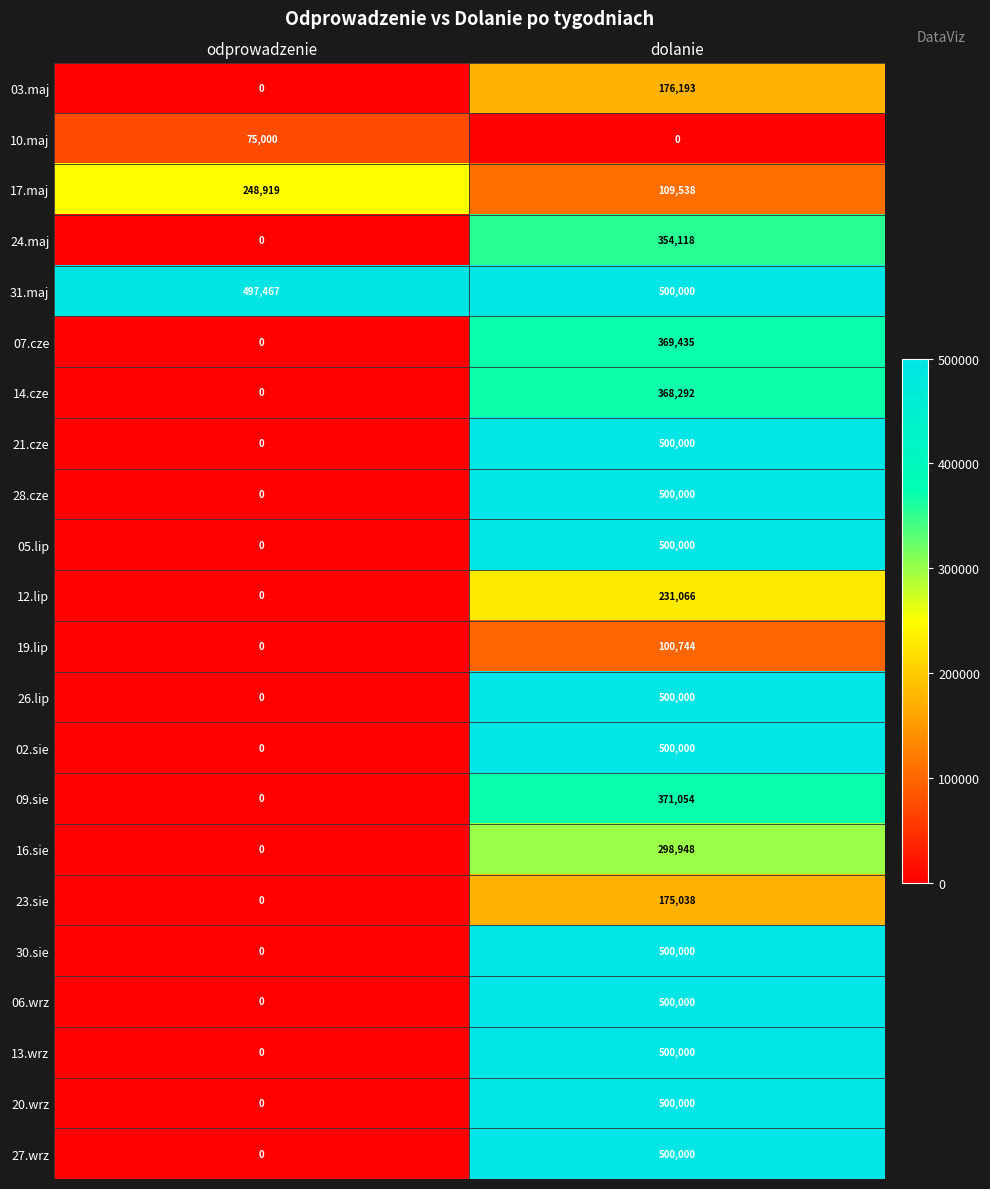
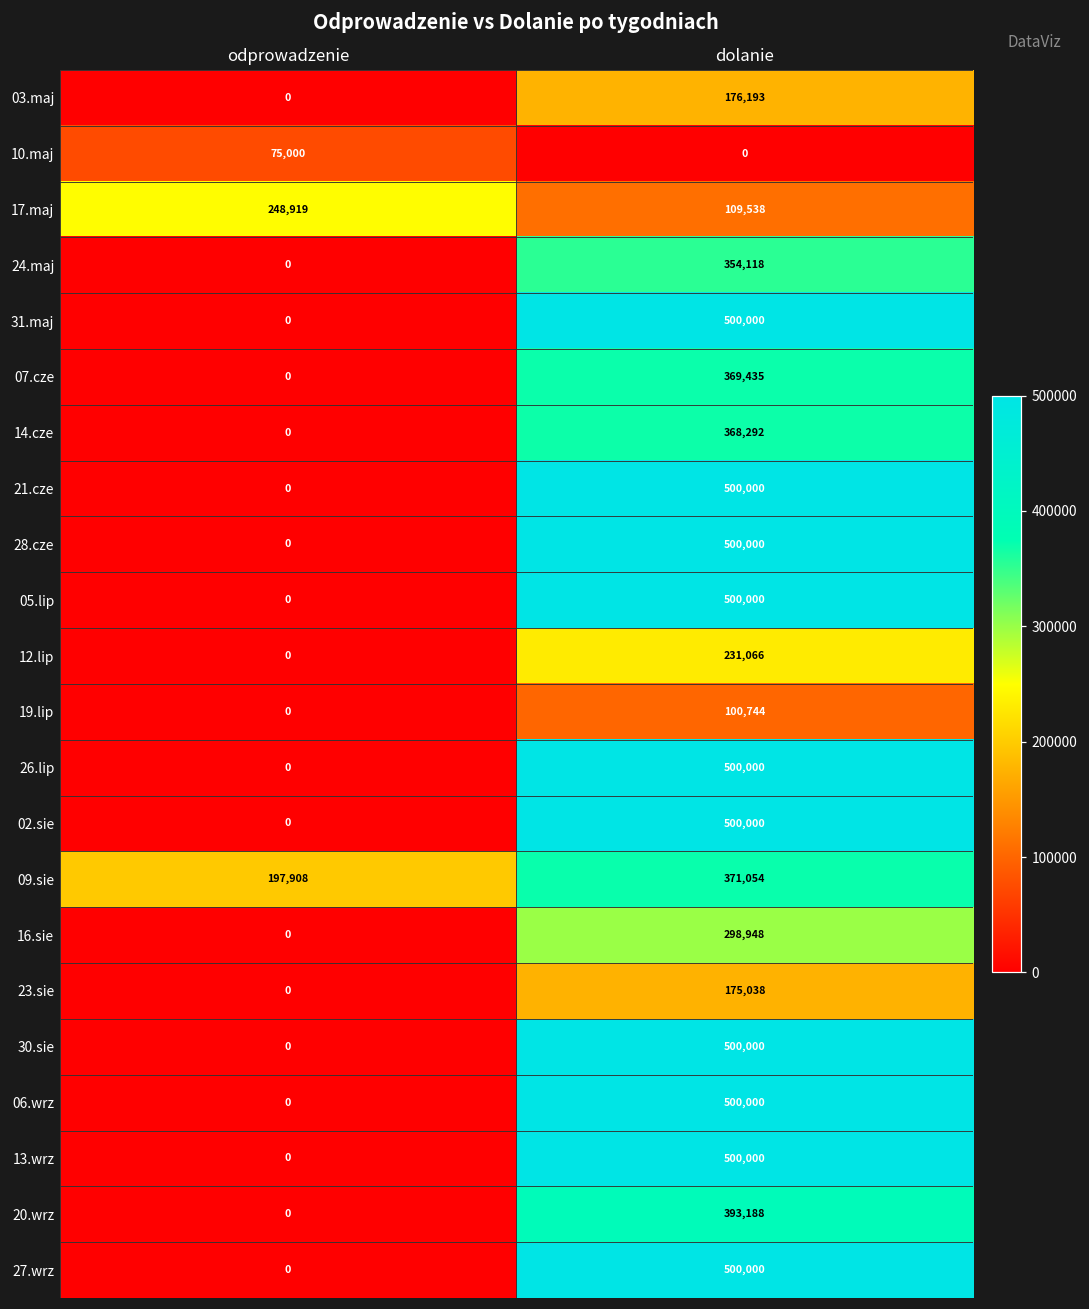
31.maj, odprowadzenie: 497,467 -> 0
09.sie, odprowadzenie: 0 -> 197,908
20.wrz, dolanie: 500,000 -> 393,188
